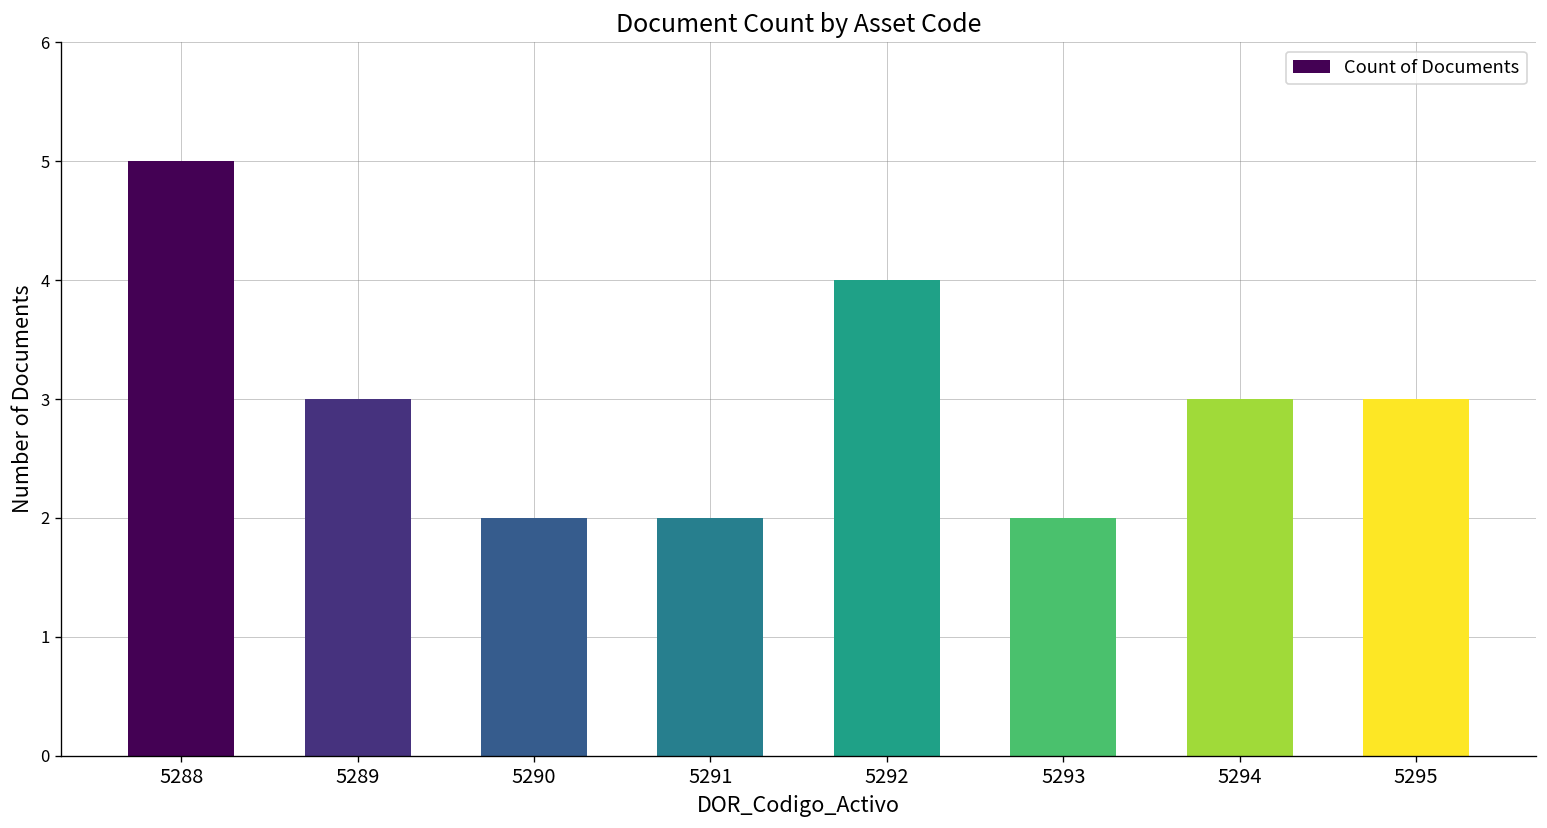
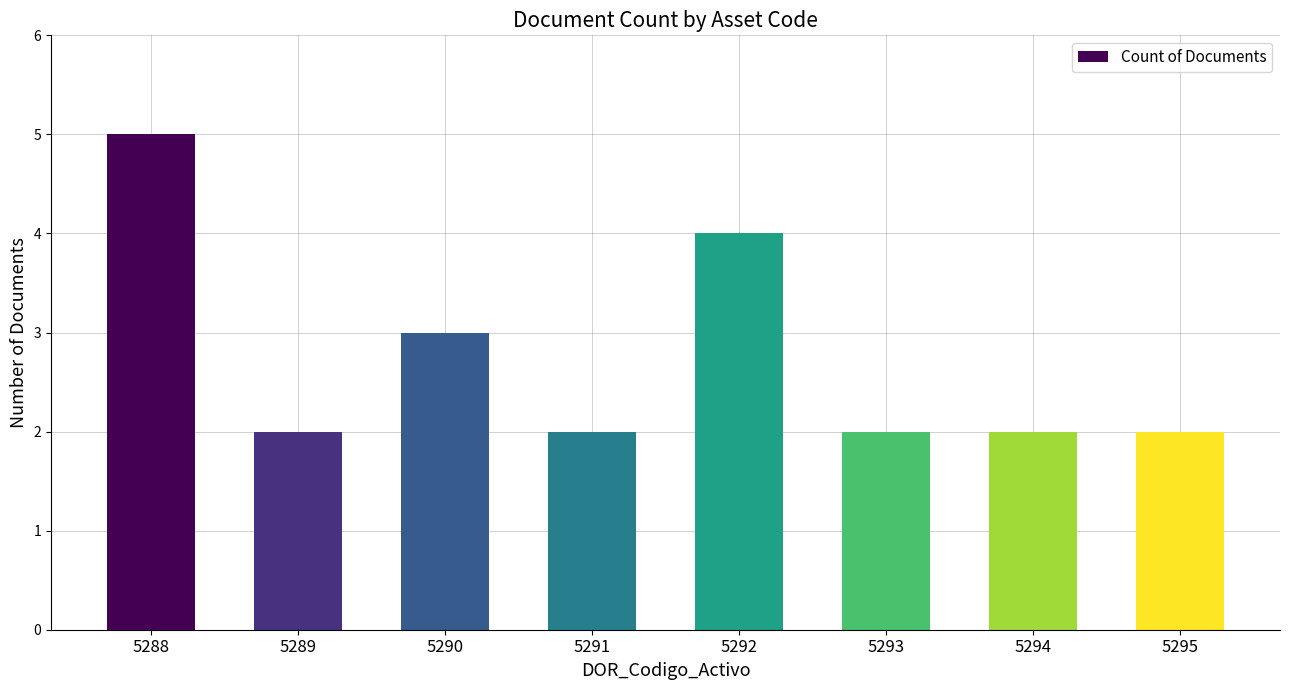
5289: 3 -> 2
5290: 2 -> 3
5294: 3 -> 2
5295: 3 -> 2
